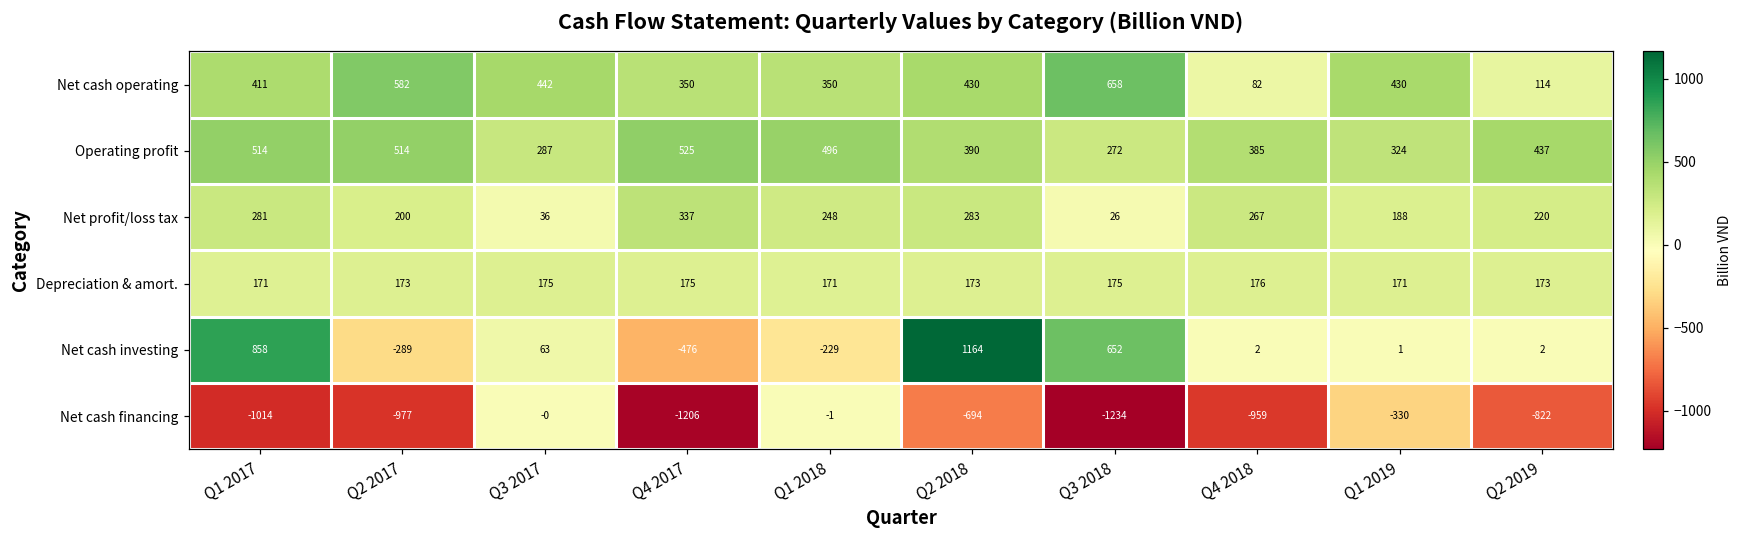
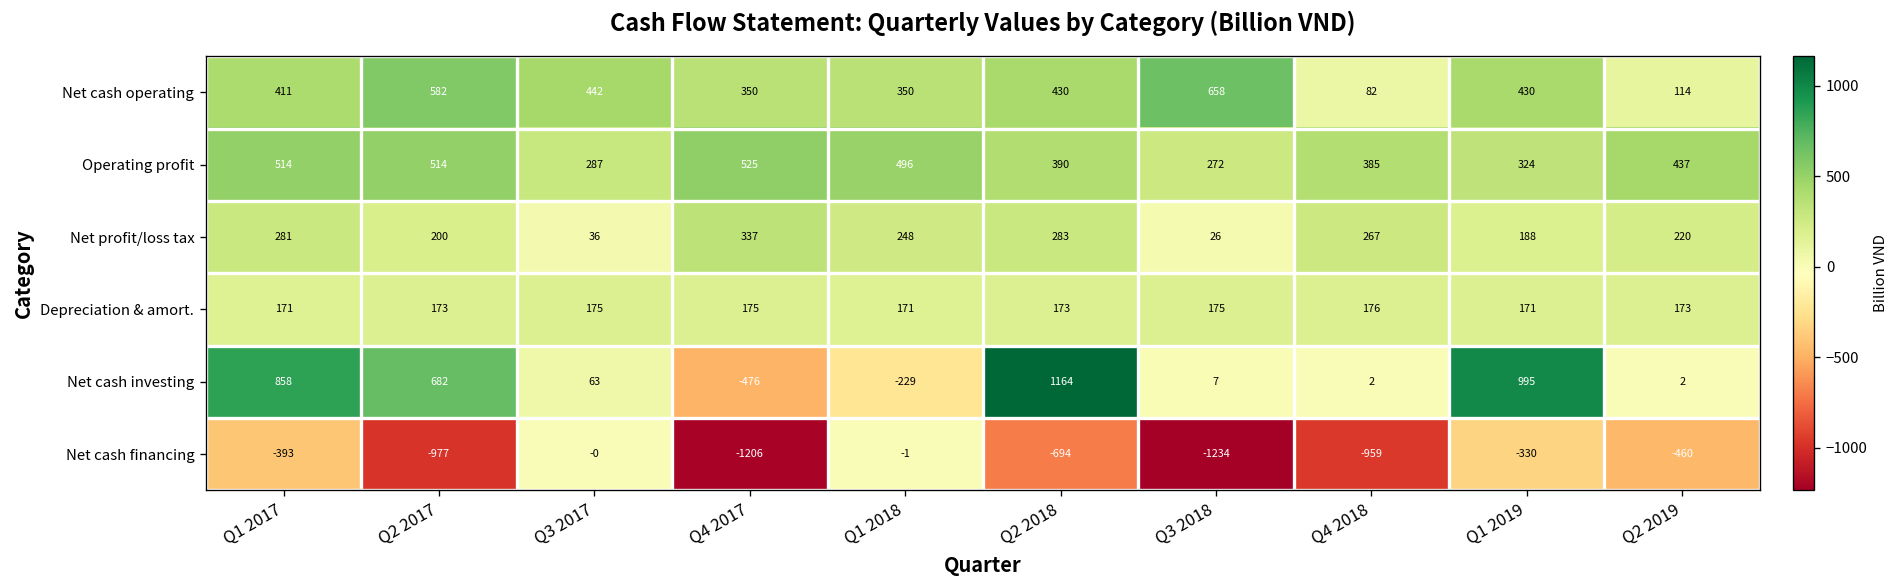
Net cash investing, Q2 2017: -289 -> 682
Net cash investing, Q3 2018: 652 -> 7
Net cash investing, Q1 2019: 1 -> 995
Net cash financing, Q1 2017: -1014 -> -393
Net cash financing, Q2 2019: -822 -> -460
